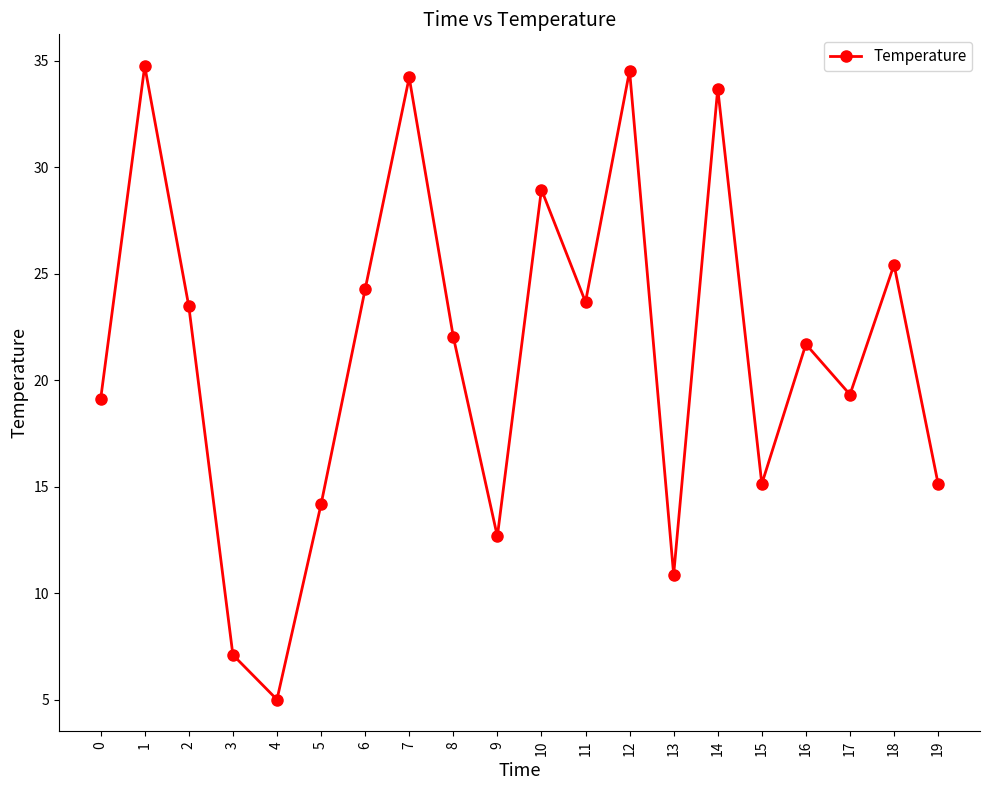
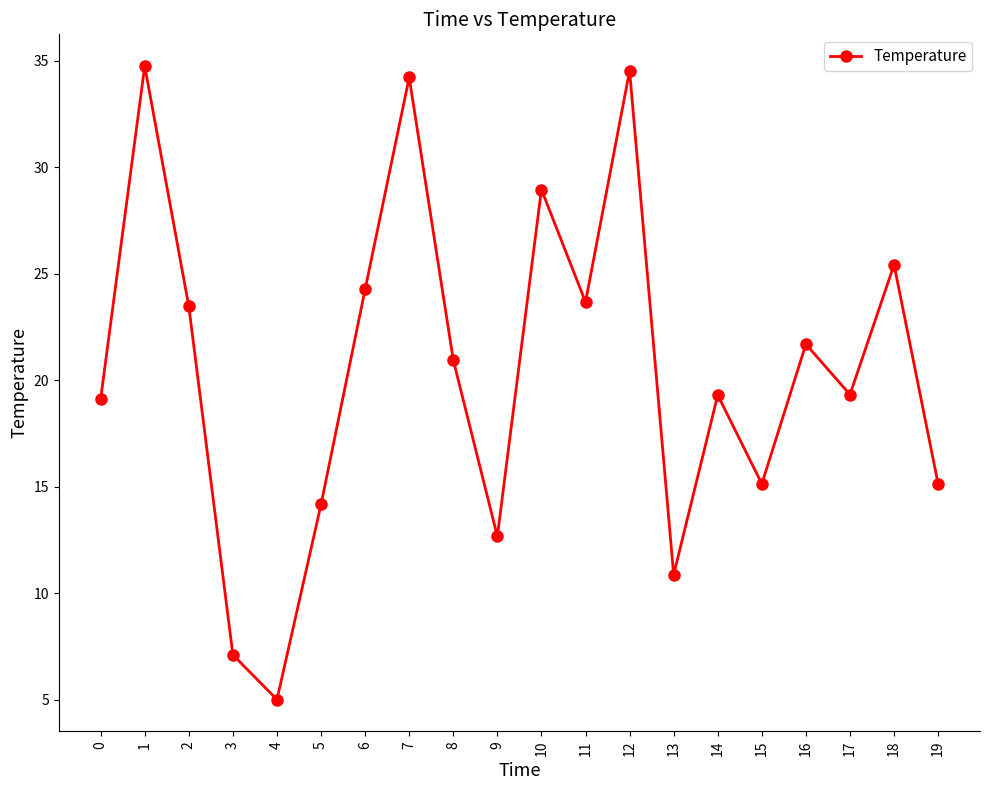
8: 22.0 -> 20.9
14: 33.7 -> 19.3
